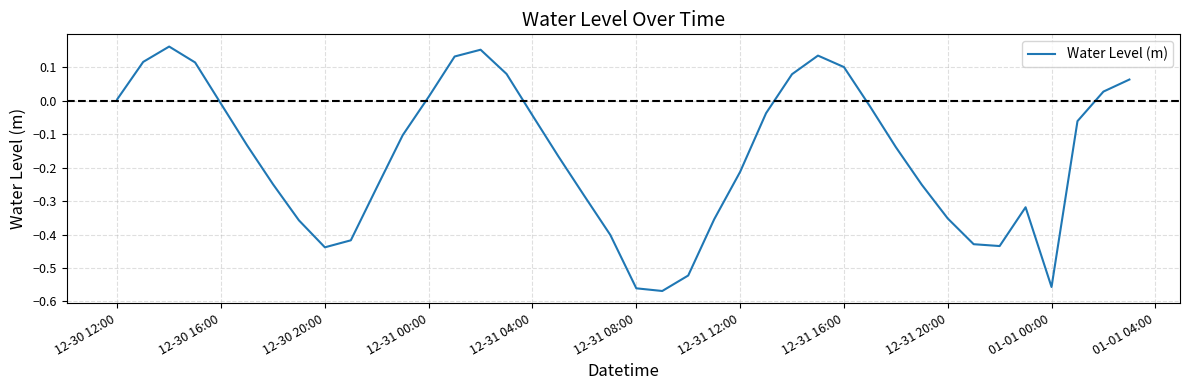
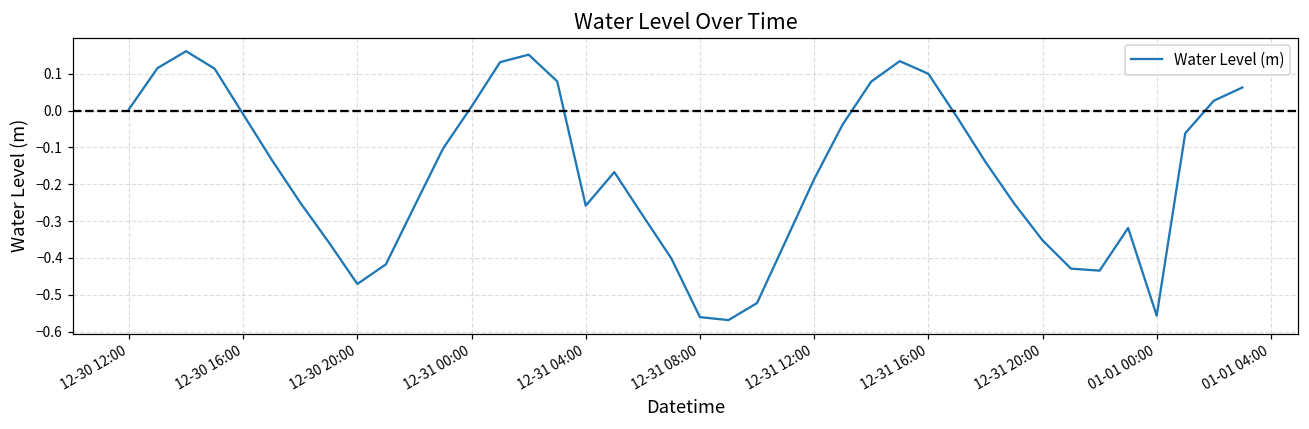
12-30 20:00: -0.44 -> -0.47
12-31 04:00: -0.04 -> -0.26
12-31 12:00: -0.21 -> -0.19
